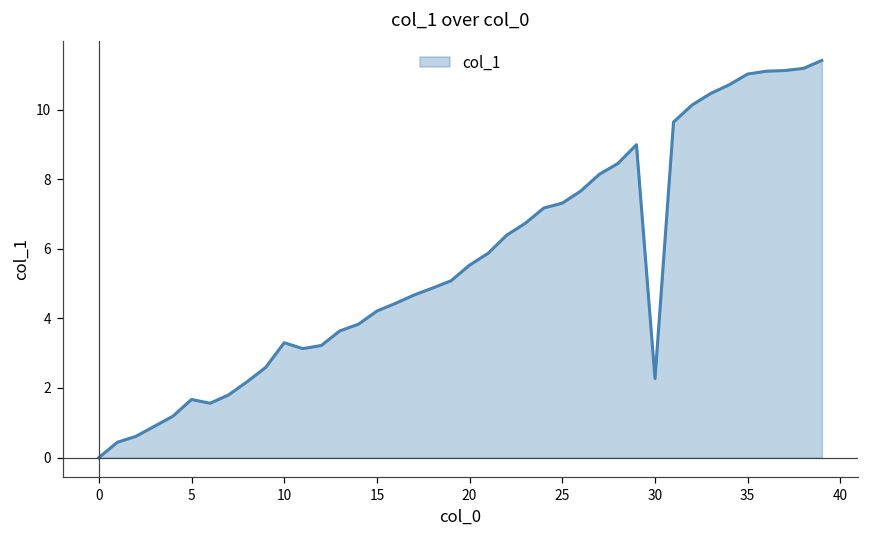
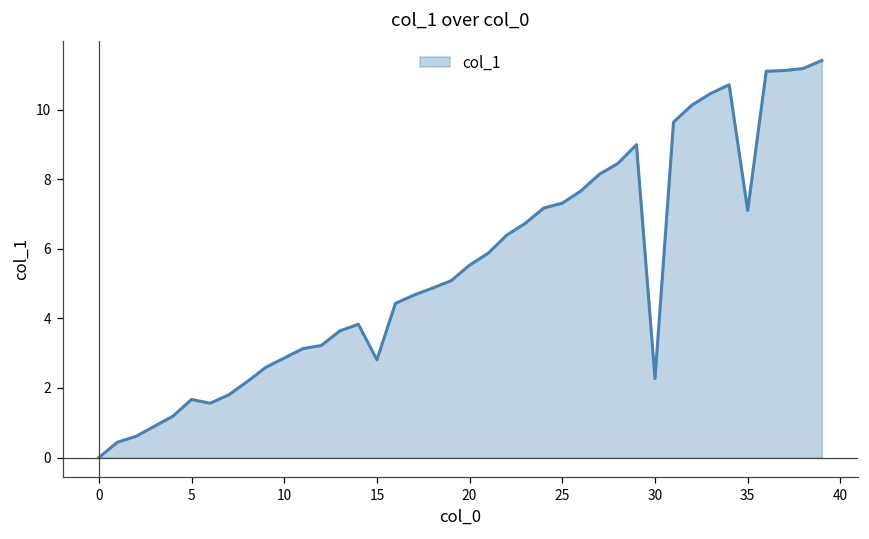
10: 3.3 -> 2.9
15: 4.2 -> 2.8
35: 11.0 -> 7.1
